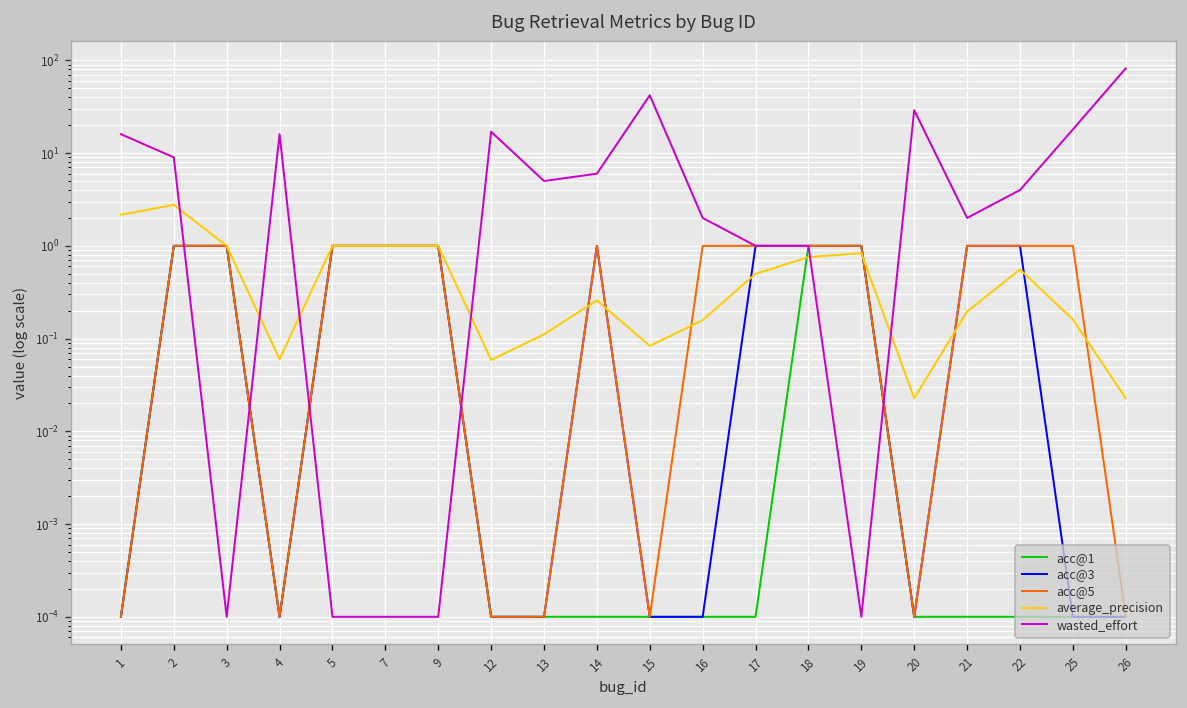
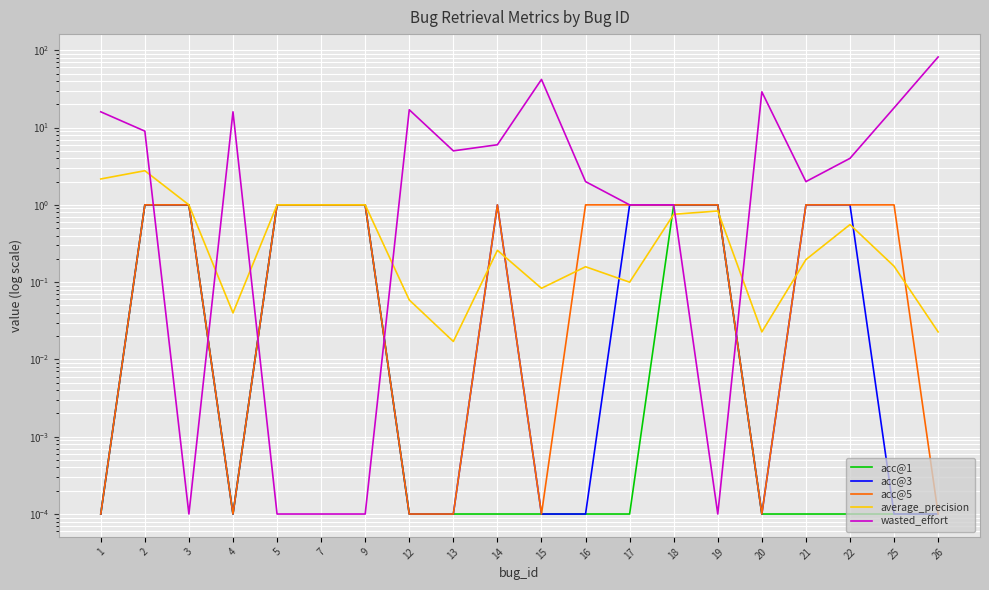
average_precision, 4: 0.06 -> 0.04
average_precision, 13: 0.11 -> 0.017
average_precision, 17: 0.5 -> 0.1
